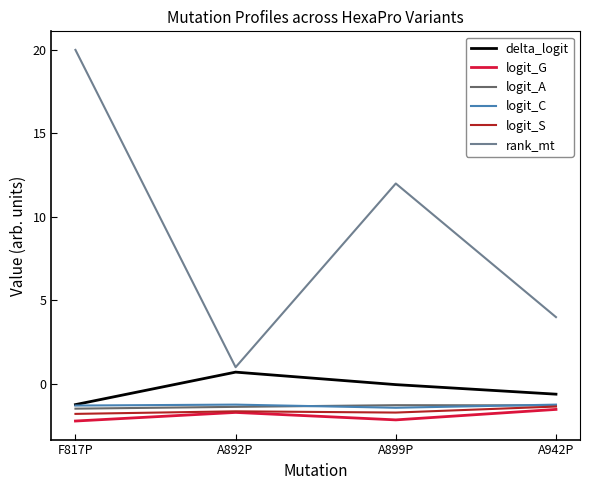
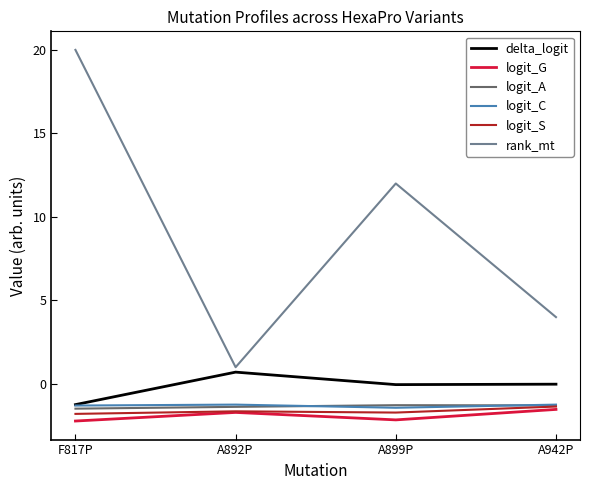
delta_logit, A942P: -0.6 -> 0.0
